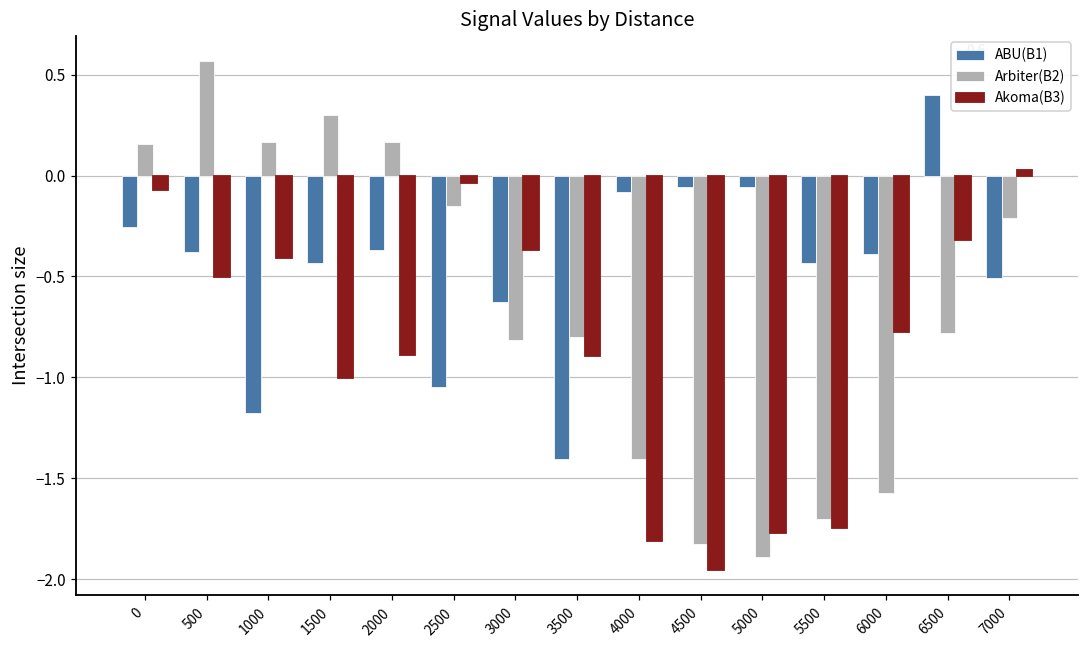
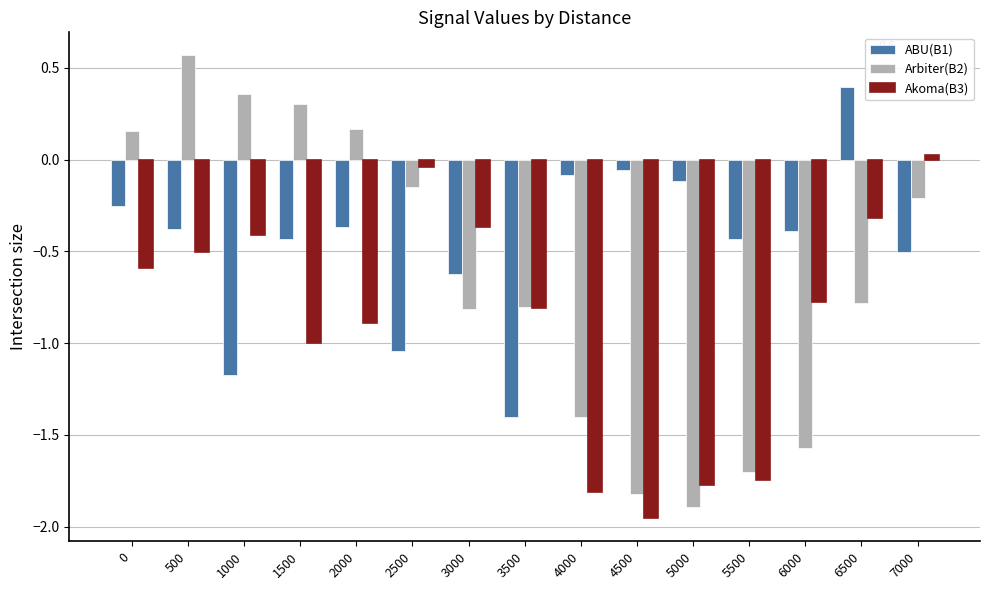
Akoma(B3), 0: -0.07 -> -0.59
Arbiter(B2), 1000: 0.16 -> 0.36
Akoma(B3), 3500: -0.89 -> -0.81
ABU(B1), 5000: -0.06 -> -0.12
